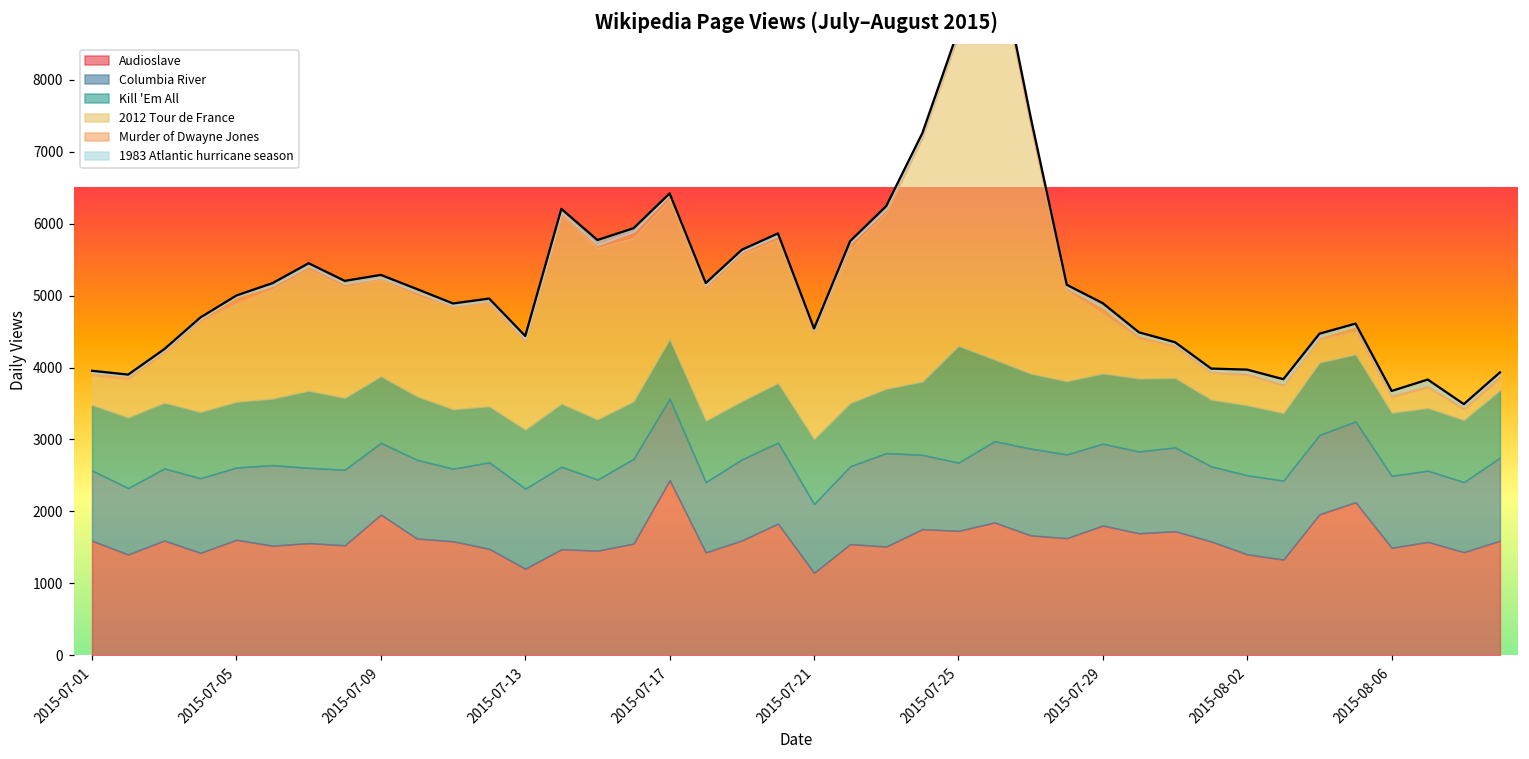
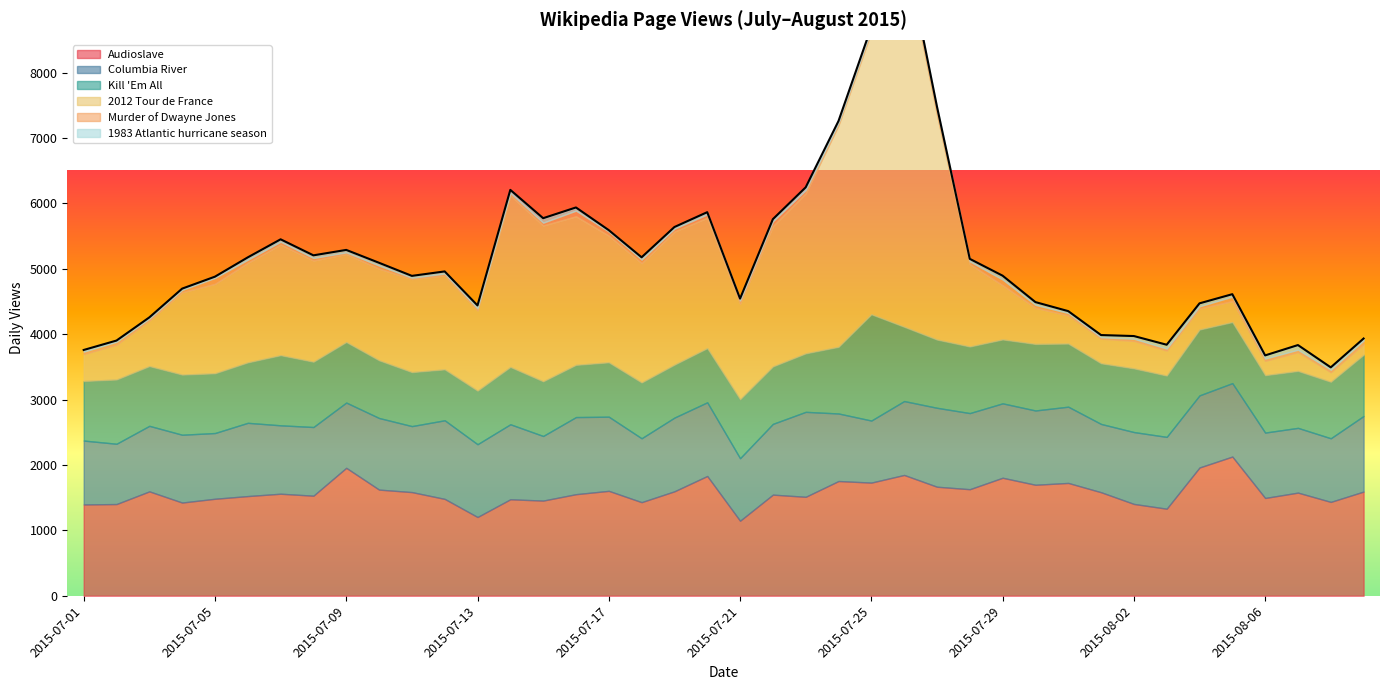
Audioslave, 2015-07-01: 1600 -> 1400
Audioslave, 2015-07-05: 1600 -> 1500
Audioslave, 2015-07-17: 2400 -> 1600
